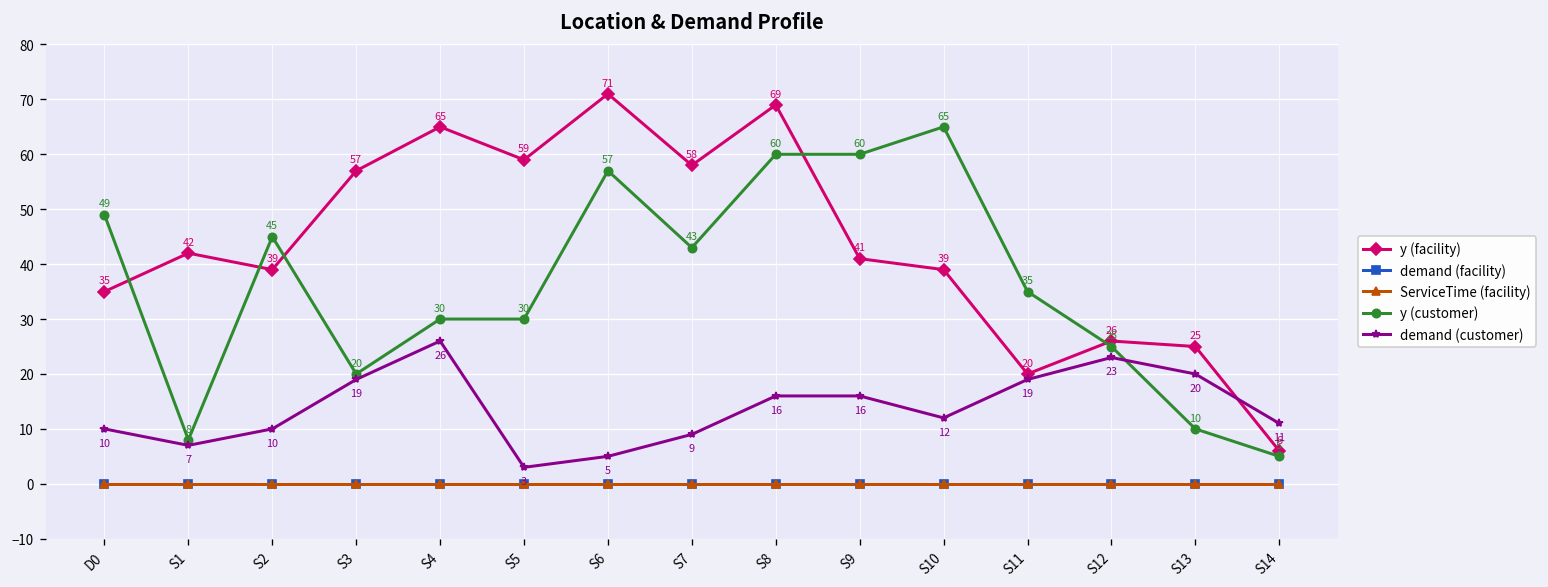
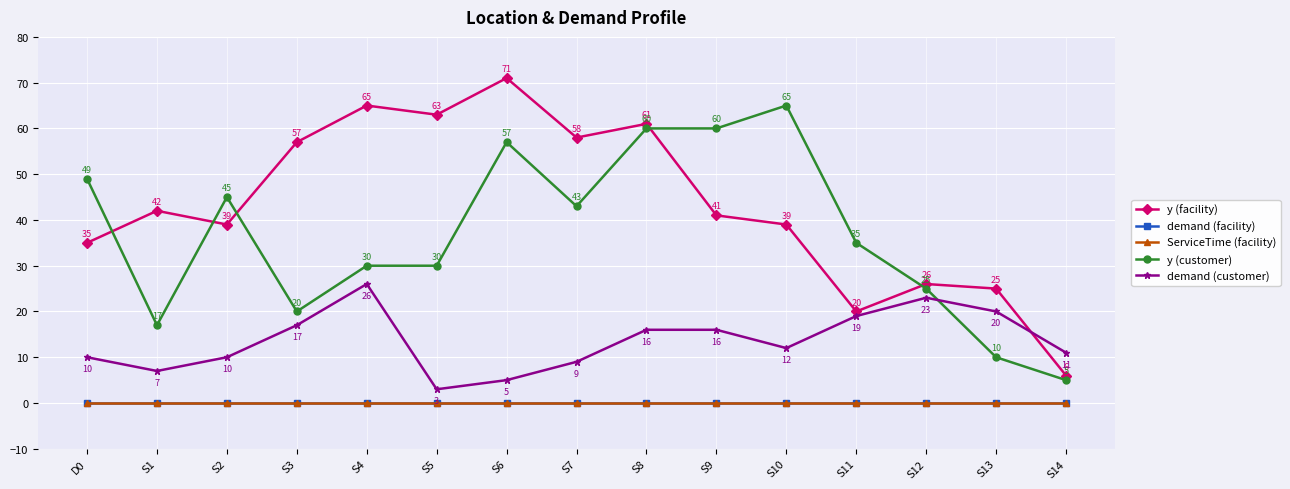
y (customer), S1: 8 -> 17
demand (customer), S3: 19 -> 17
y (facility), S5: 59 -> 63
y (facility), S8: 69 -> 61
